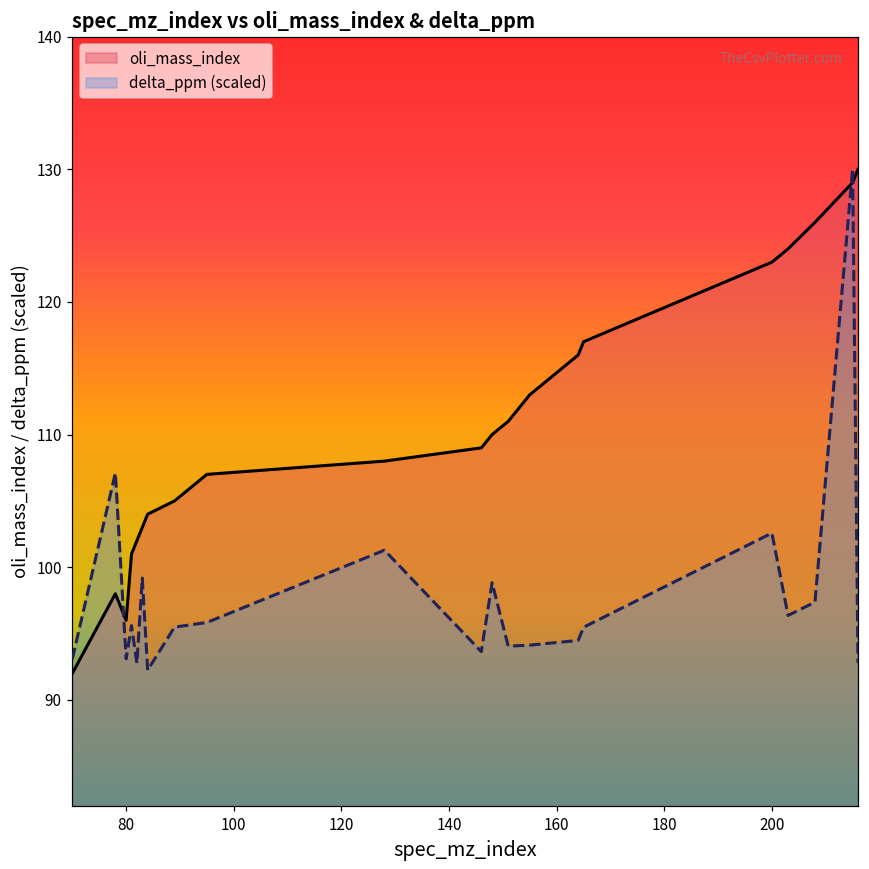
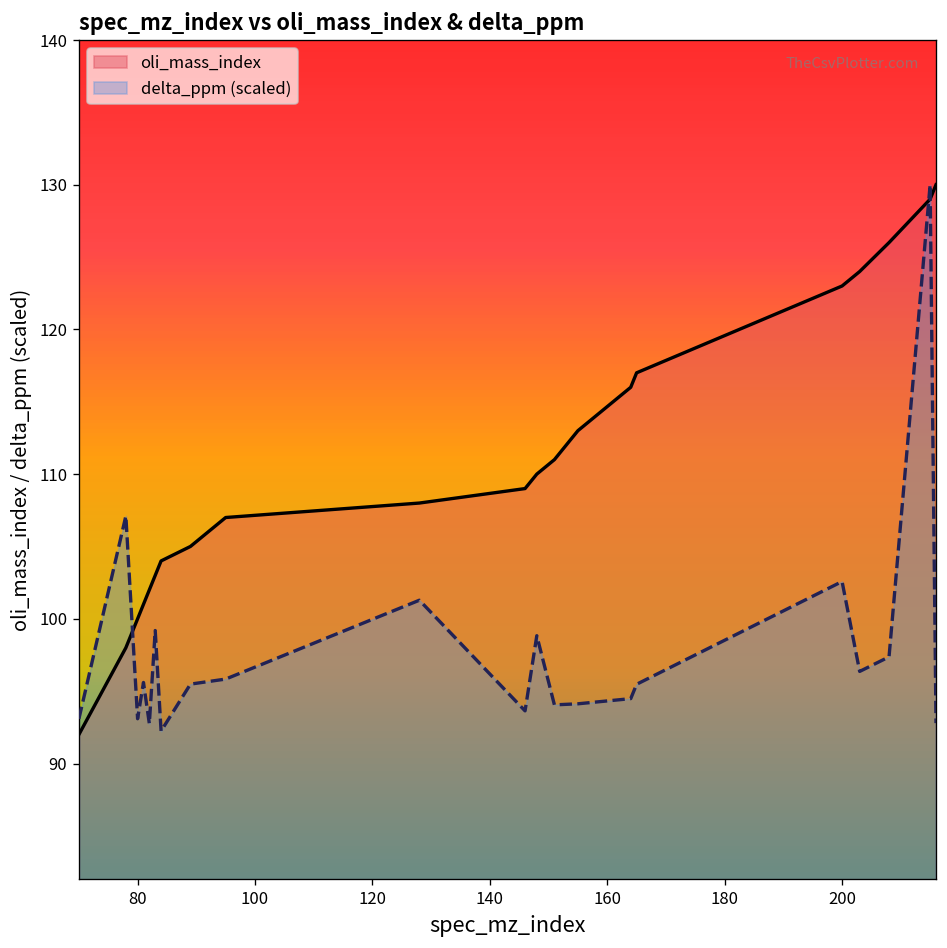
oli_mass_index, 80: 96 -> 100
